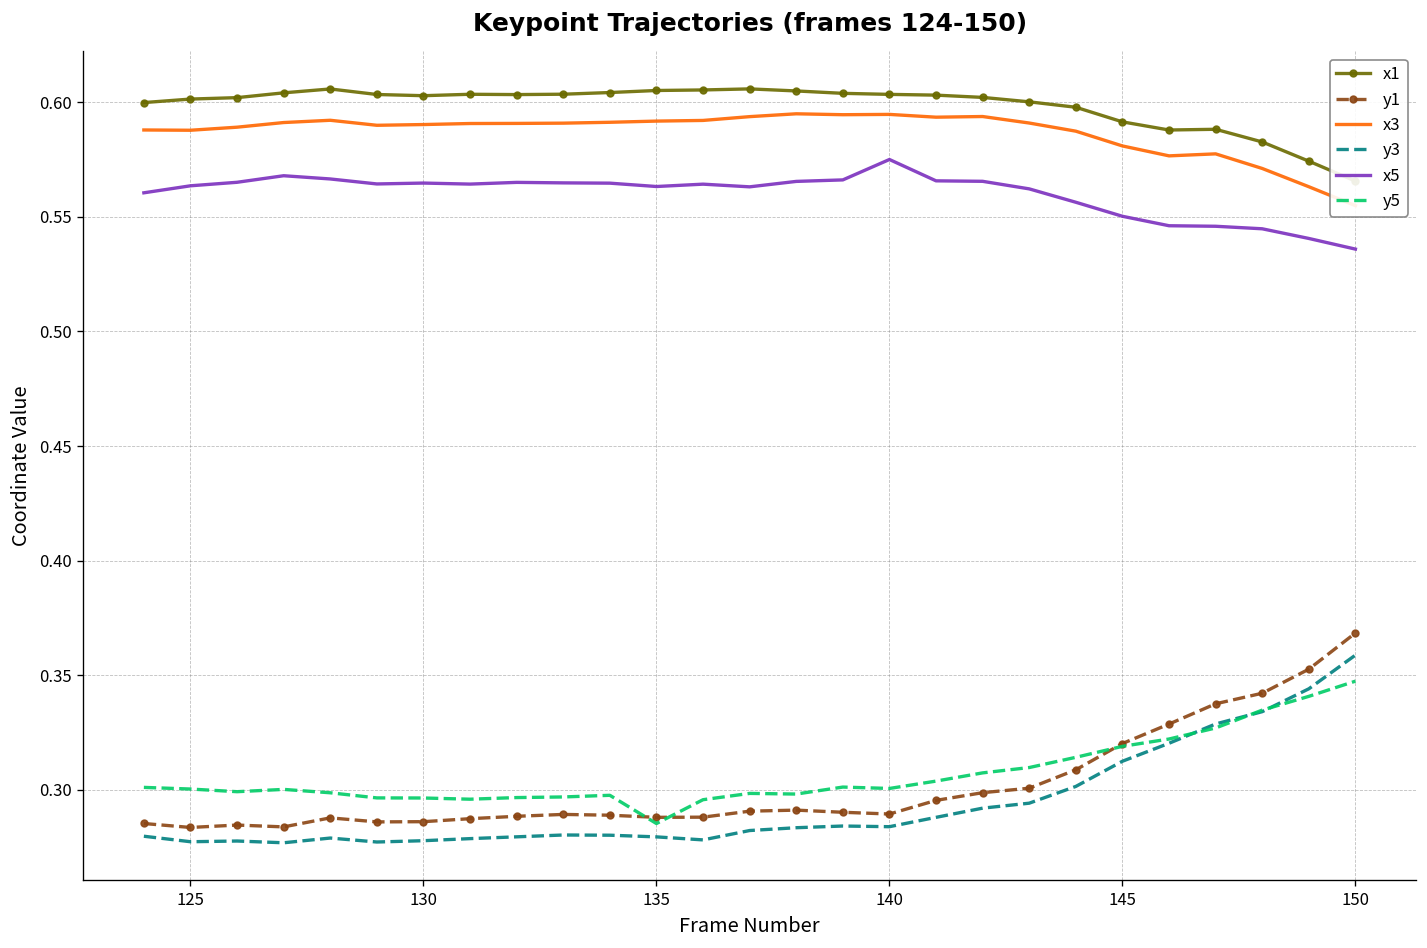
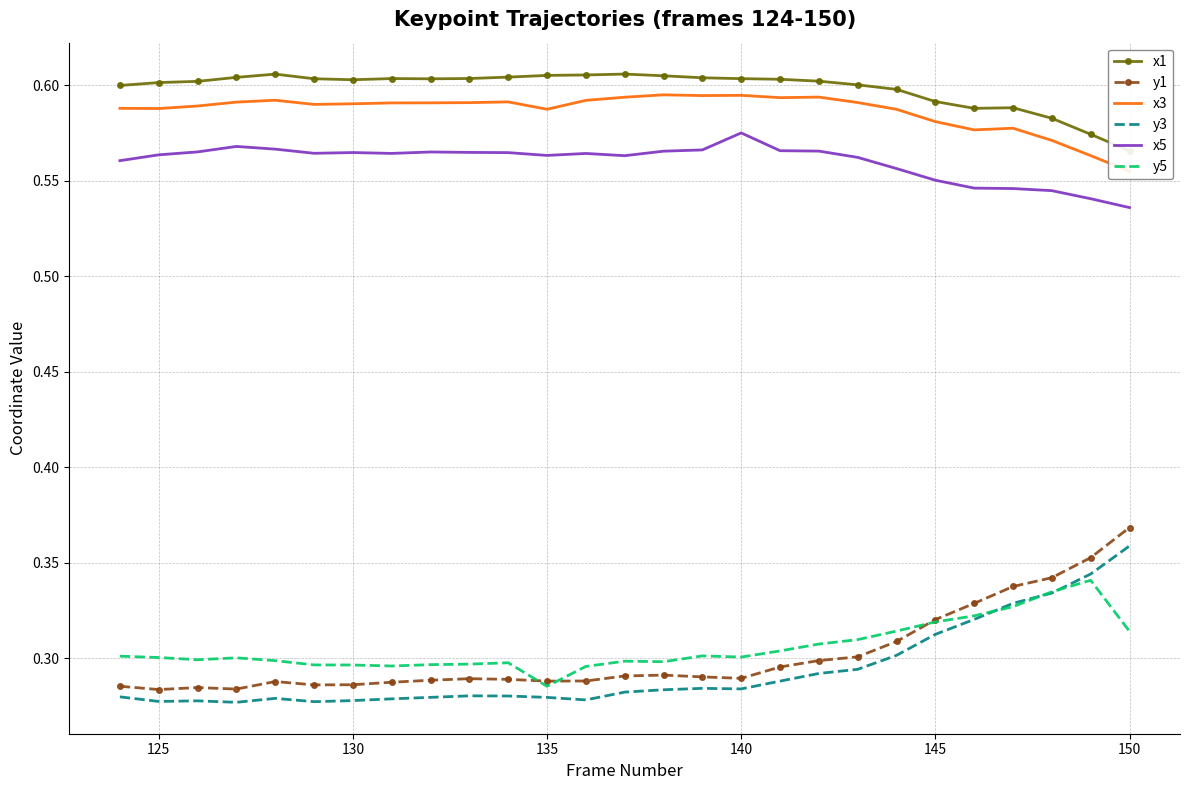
x3, 135: 0.592 -> 0.587
y5, 150: 0.347 -> 0.314
